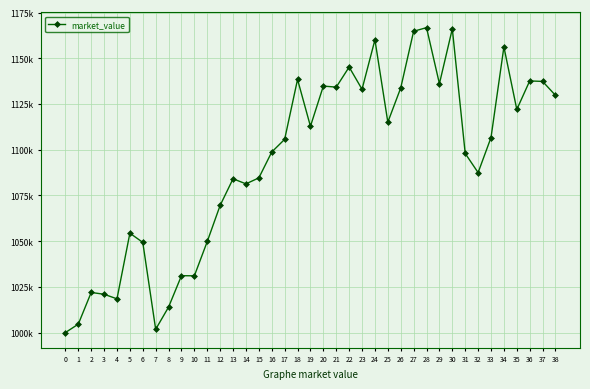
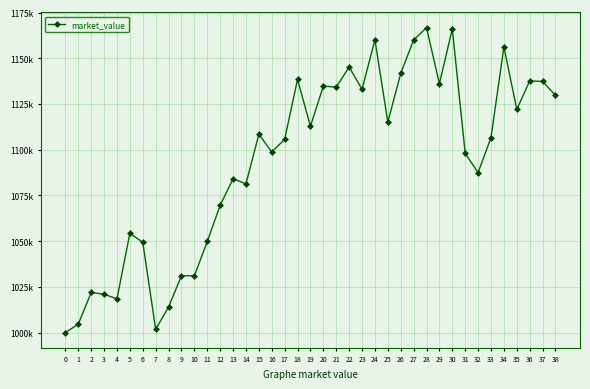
15: 1085000 -> 1108000
26: 1134000 -> 1142000
27: 1165000 -> 1160000
